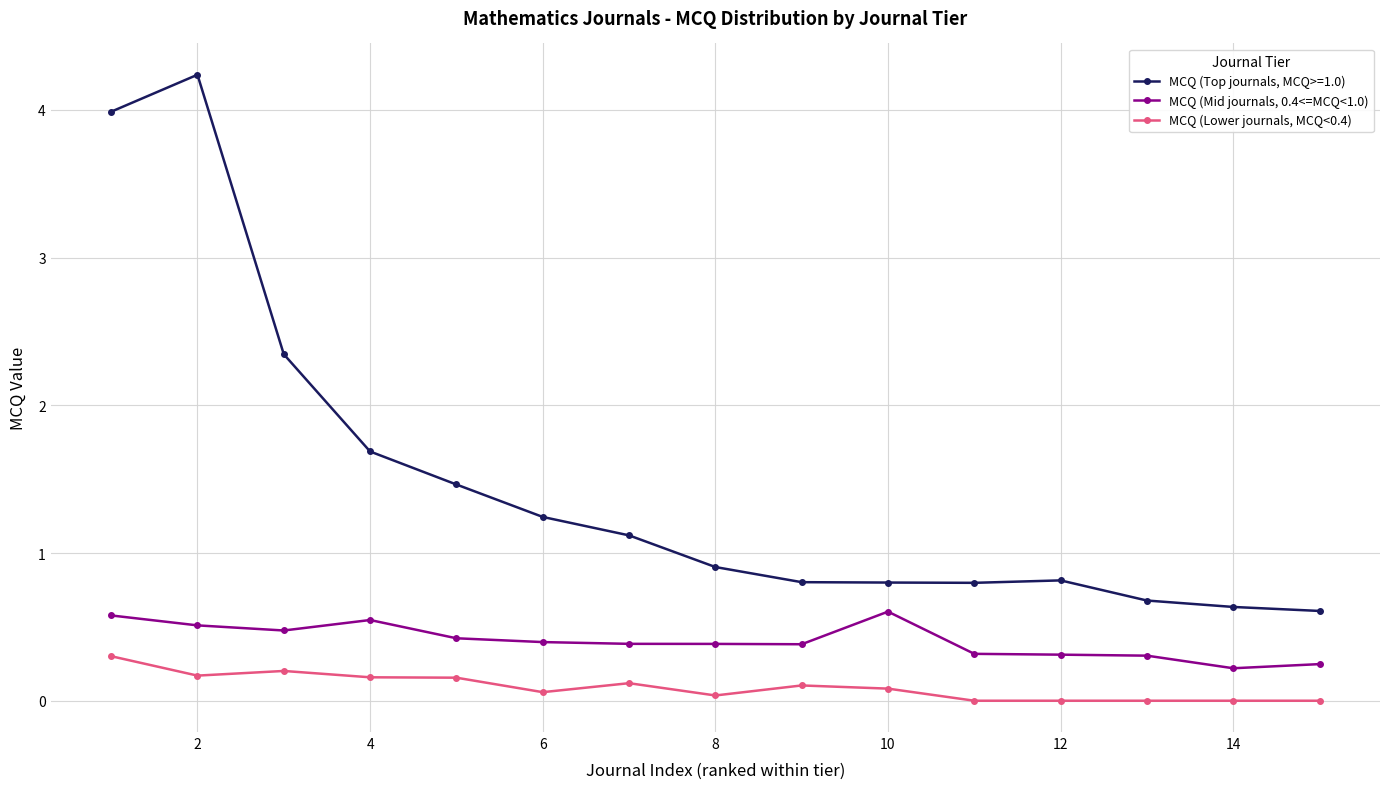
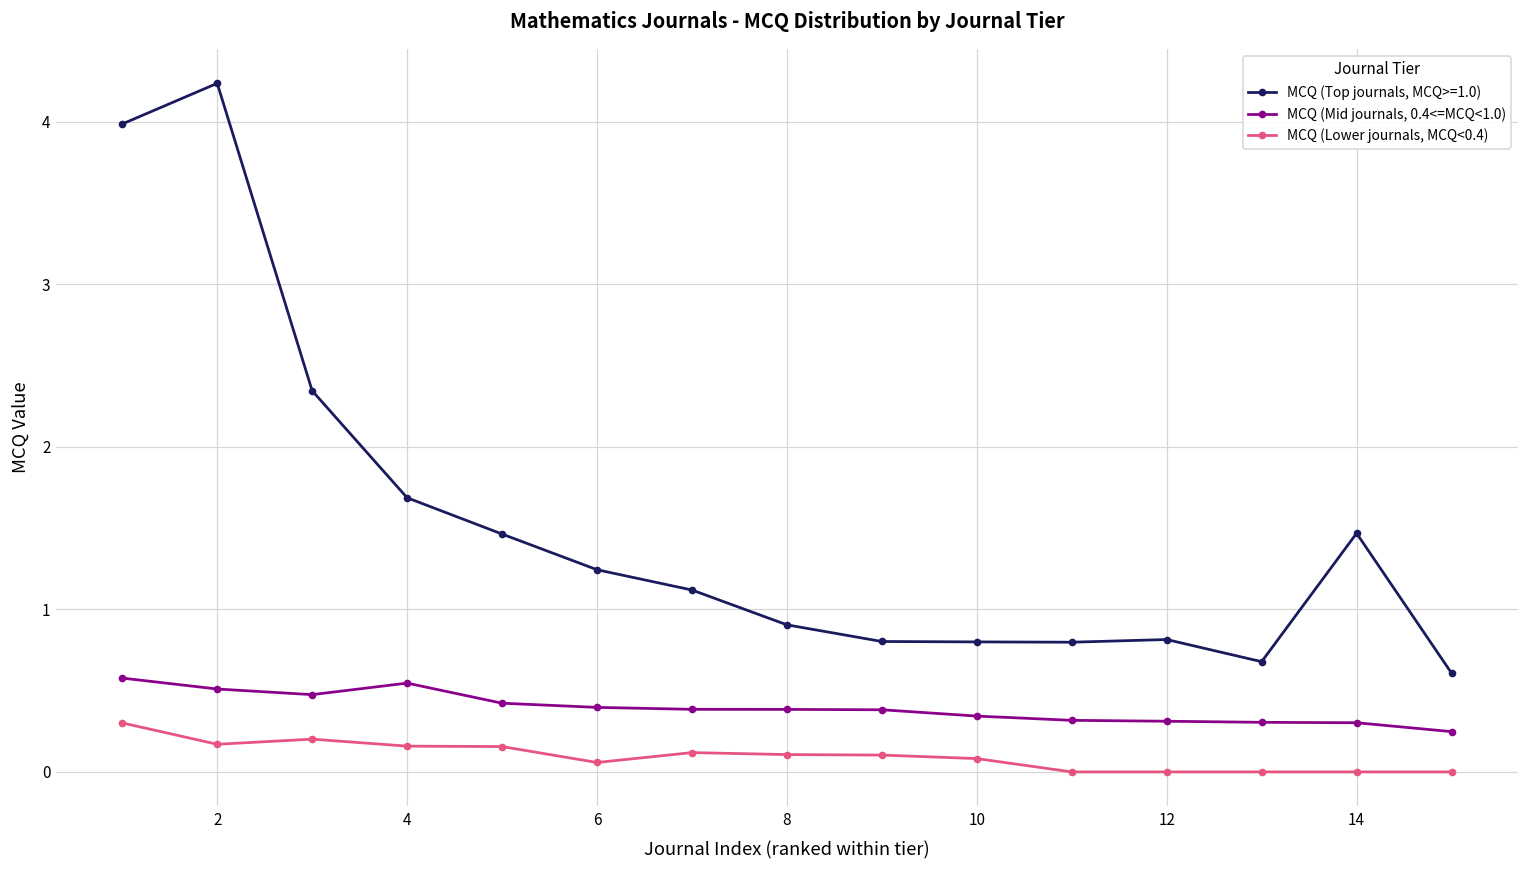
MCQ (Lower journals, MCQ<0.4), 8: 0.04 -> 0.11
MCQ (Mid journals, 0.4<=MCQ<1.0), 10: 0.60 -> 0.34
MCQ (Top journals, MCQ>=1.0), 14: 0.63 -> 1.47
MCQ (Mid journals, 0.4<=MCQ<1.0), 14: 0.22 -> 0.30
